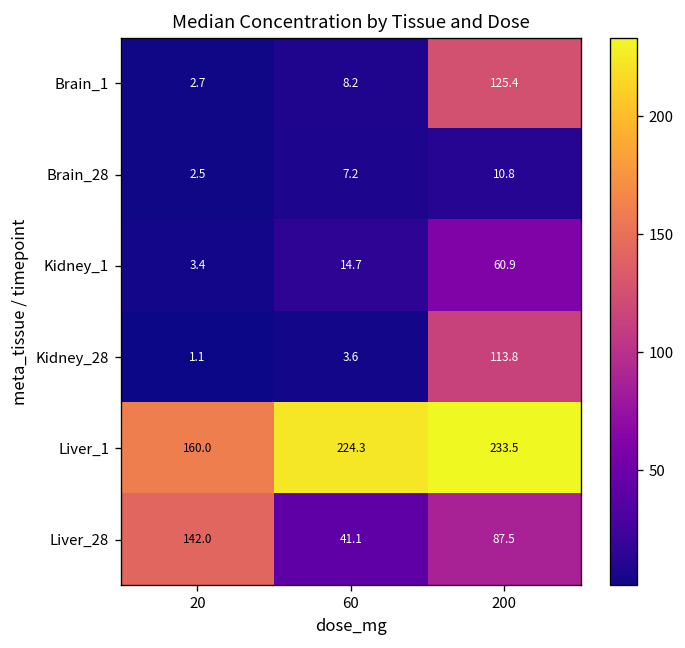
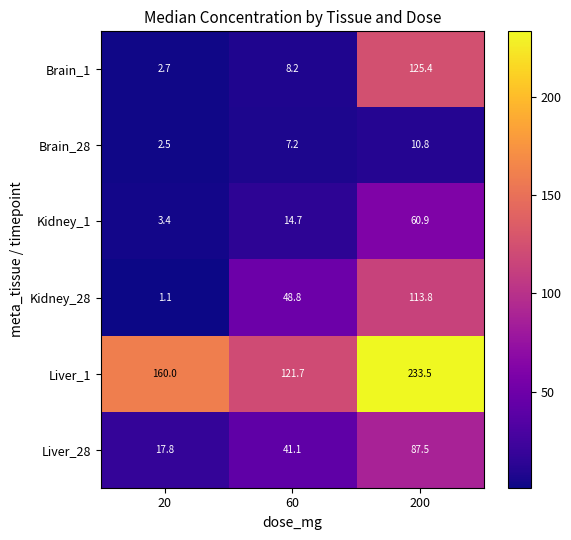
Kidney_28, 60: 3.6 -> 48.8
Liver_1, 60: 224.3 -> 121.7
Liver_28, 20: 142.0 -> 17.8
